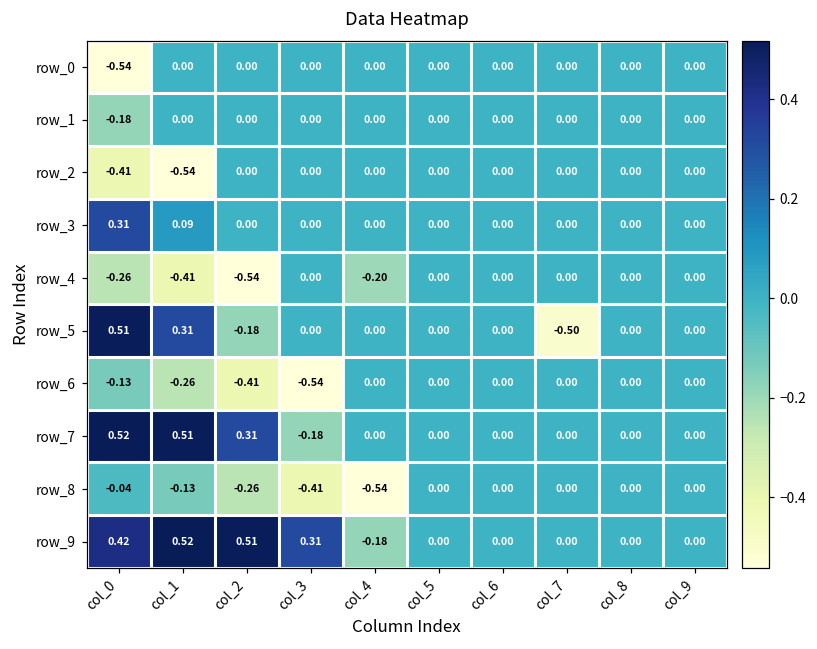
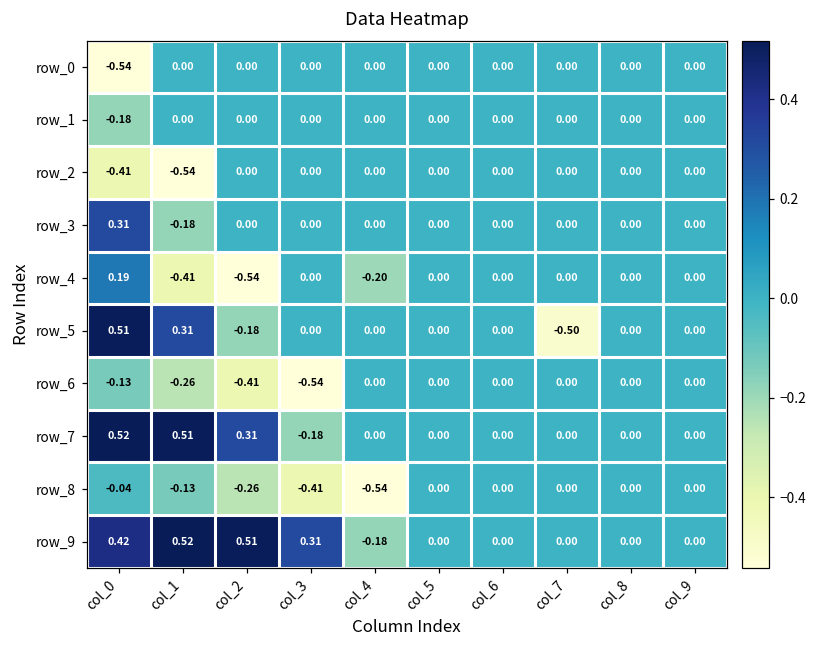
row_3, col_1: 0.09 -> -0.18
row_4, col_0: -0.26 -> 0.19
